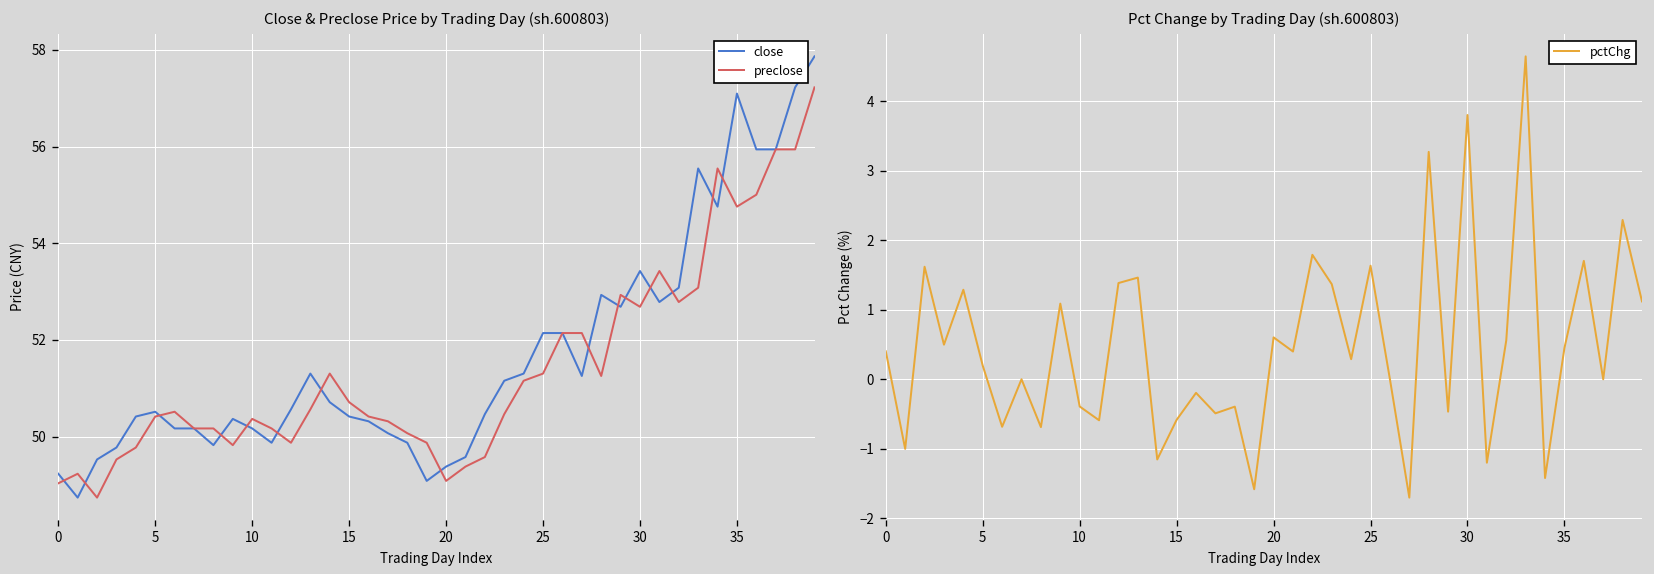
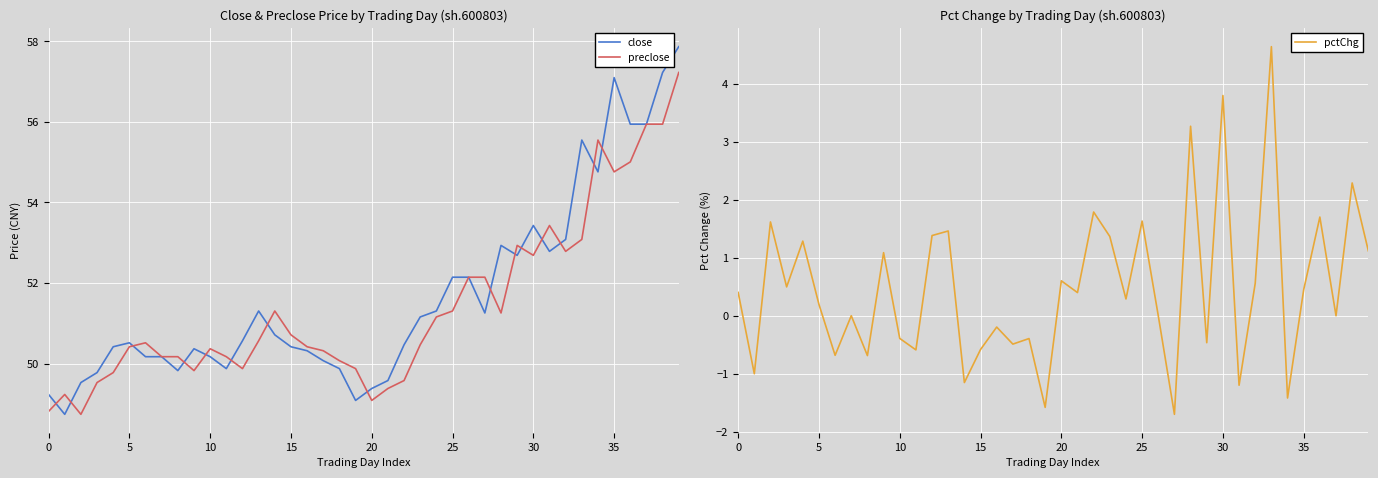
Close & Preclose Price by Trading Day (sh.600803), preclose, 0: 49.0 -> 48.8
